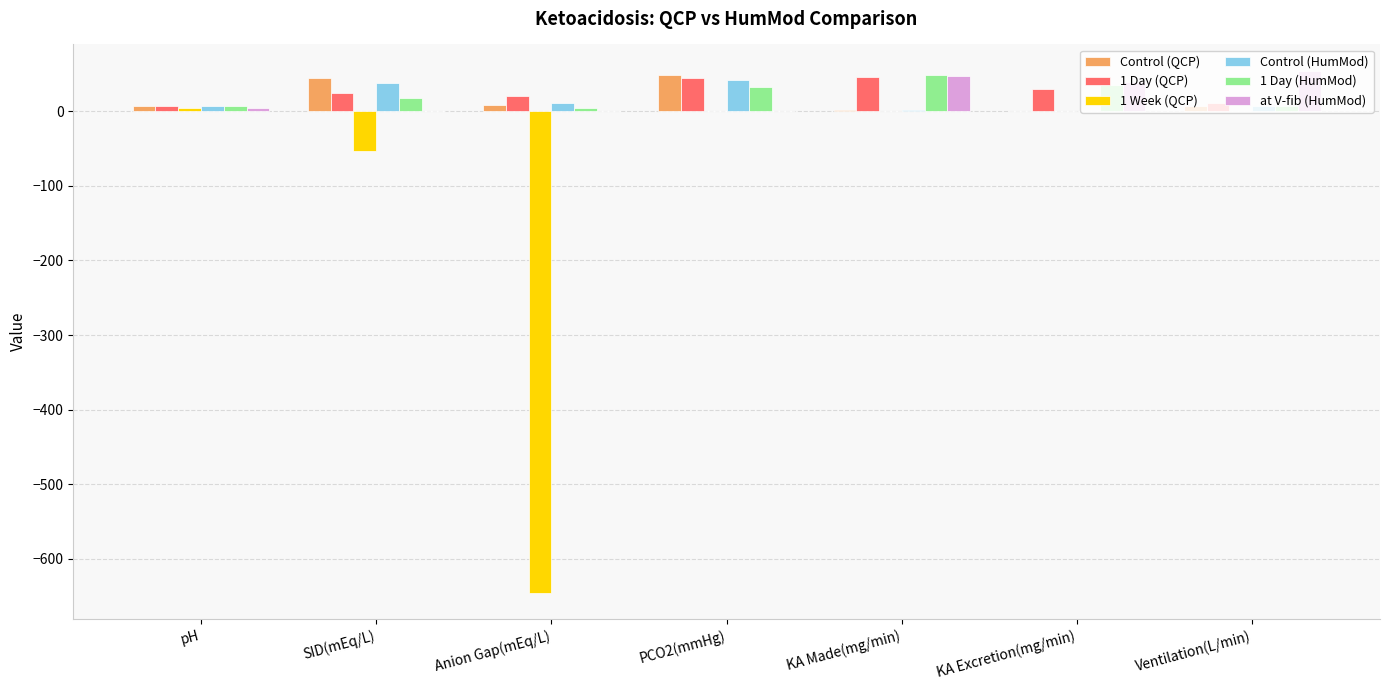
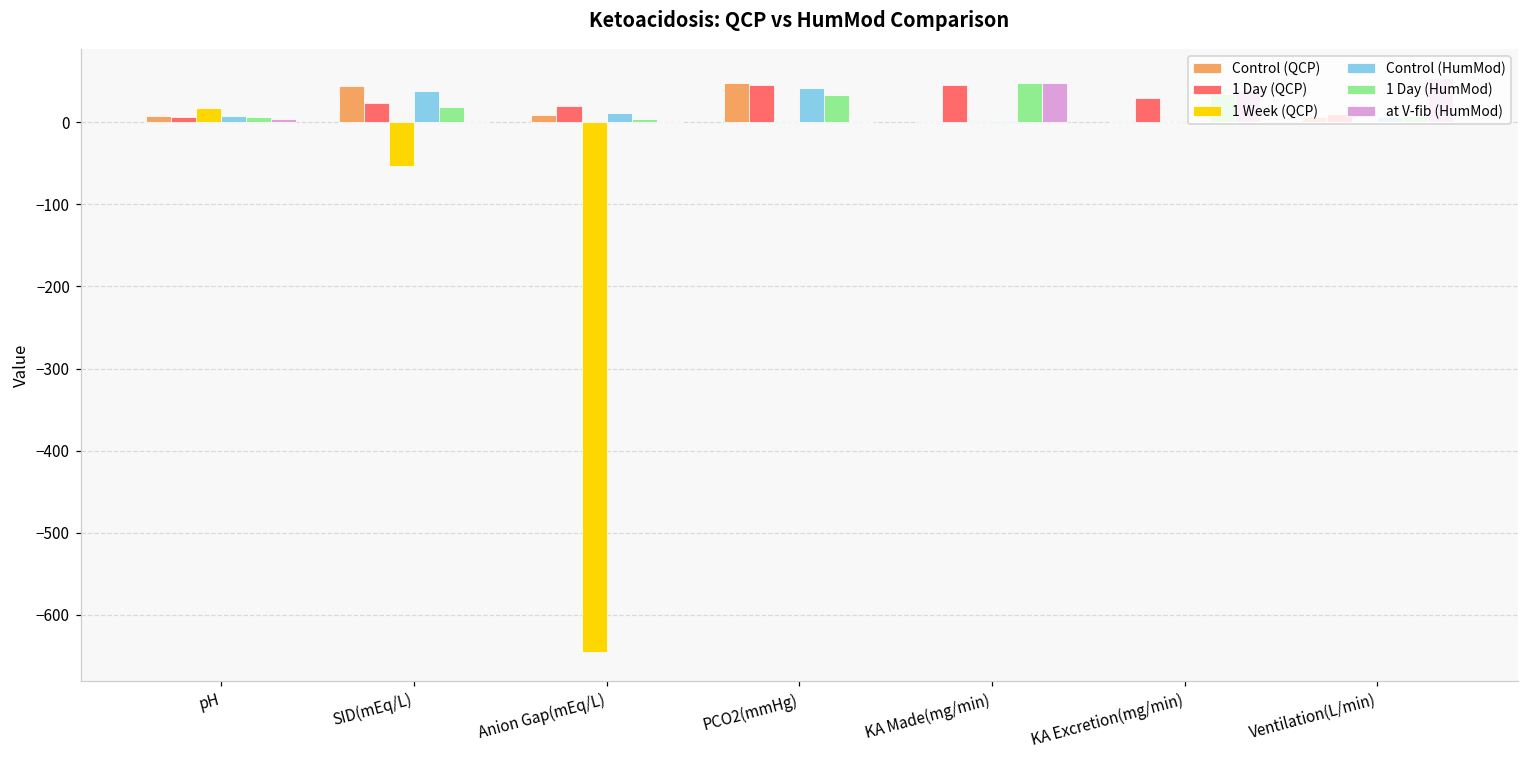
1 Week (QCP), pH: 0 -> 20
